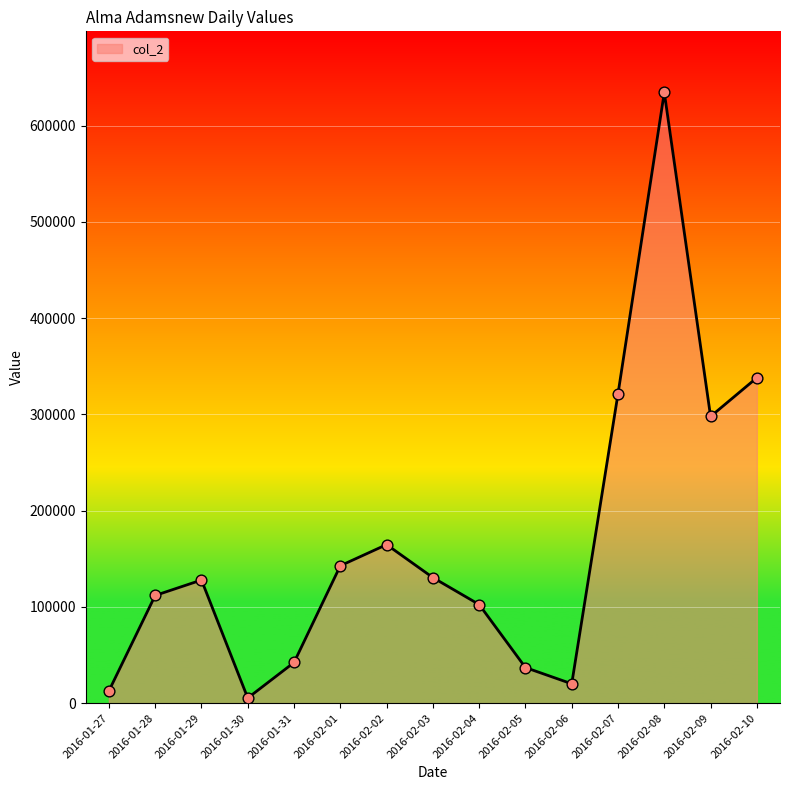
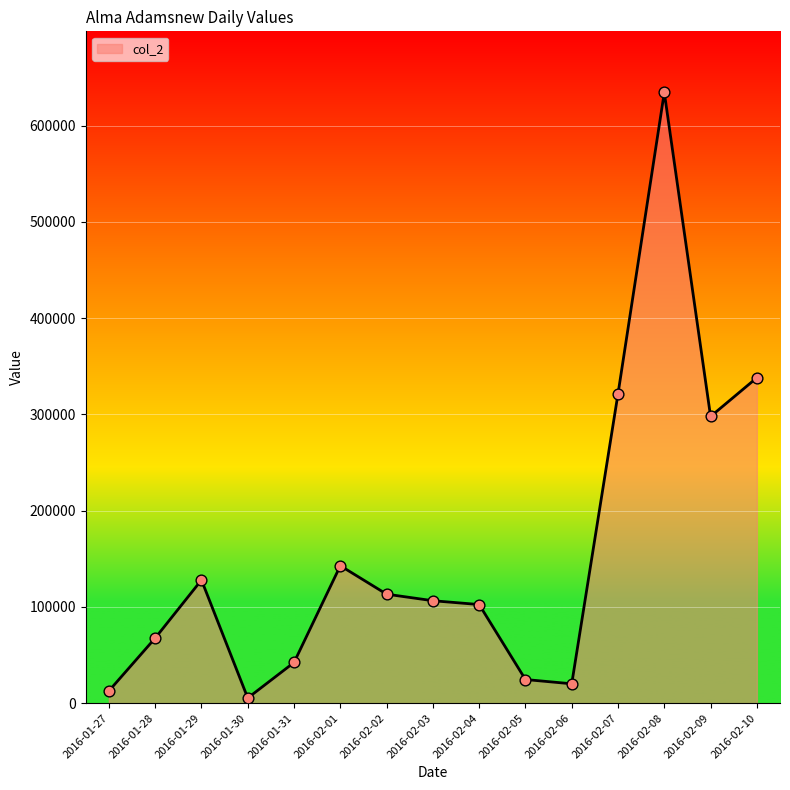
2016-01-28: 110000 -> 70000
2016-02-02: 160000 -> 110000
2016-02-03: 130000 -> 110000
2016-02-05: 40000 -> 20000
